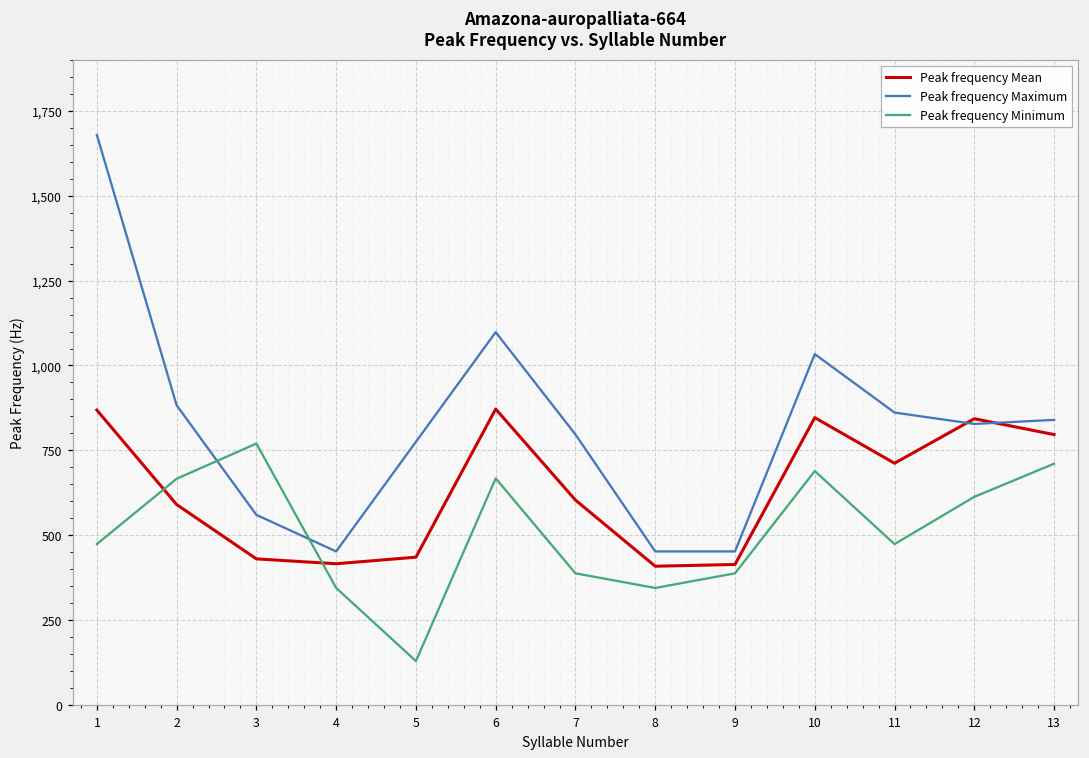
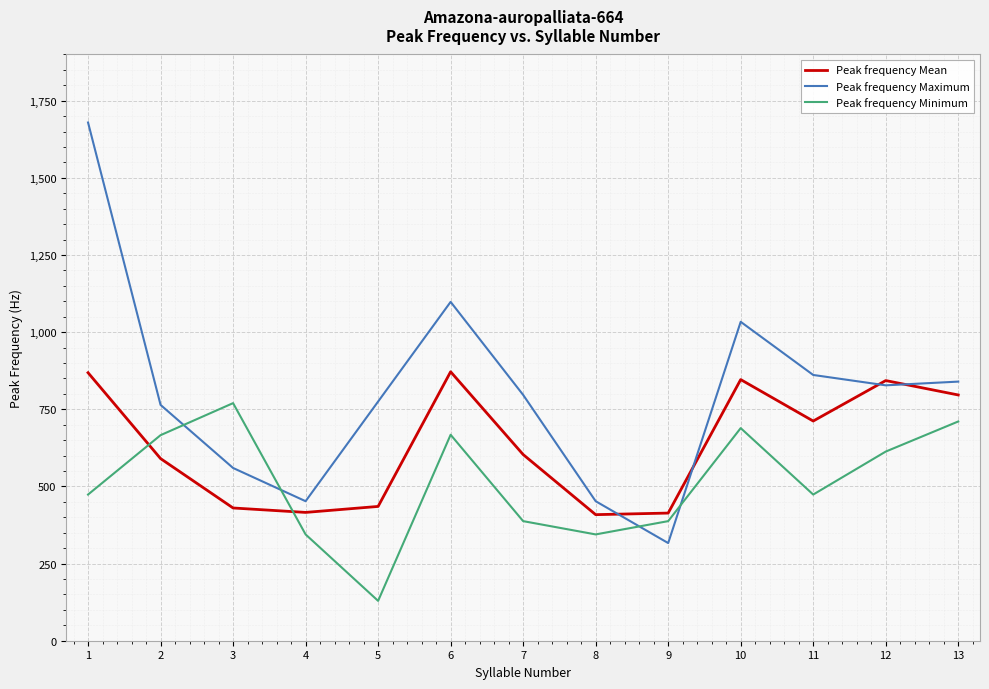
Peak frequency Maximum, 2: 880 -> 760
Peak frequency Maximum, 9: 450 -> 320
